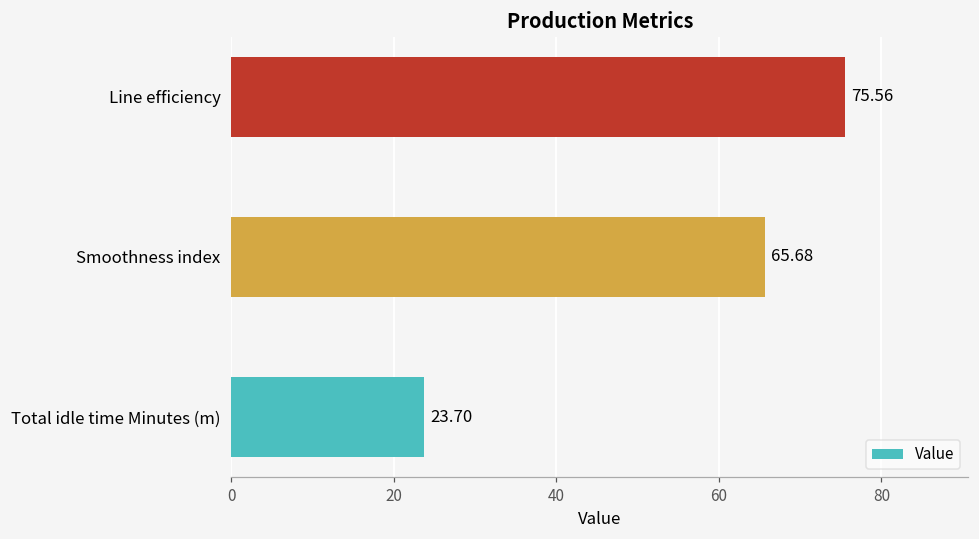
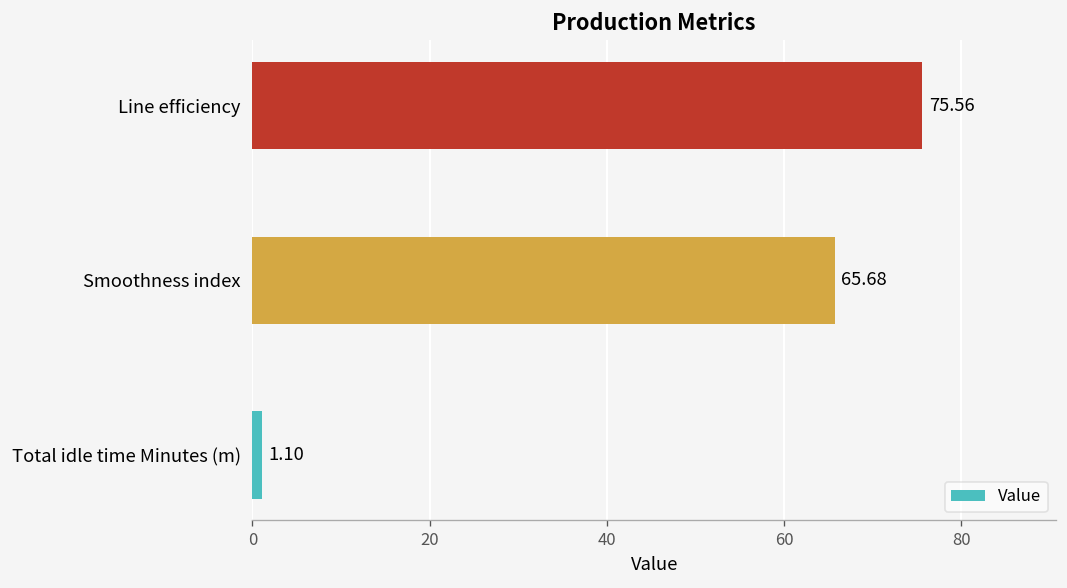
Total idle time Minutes (m): 23.70 -> 1.10
